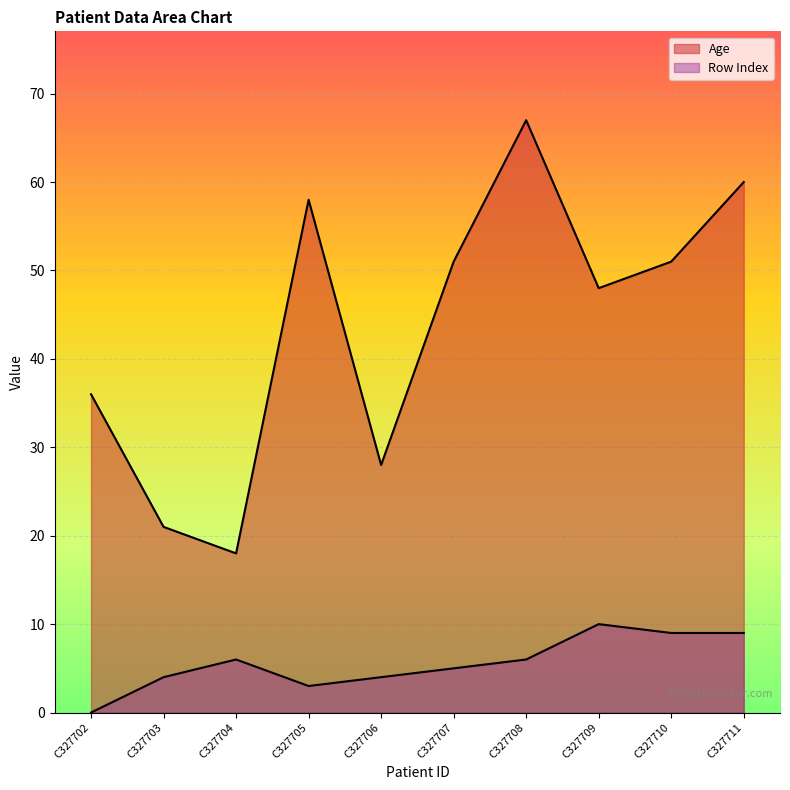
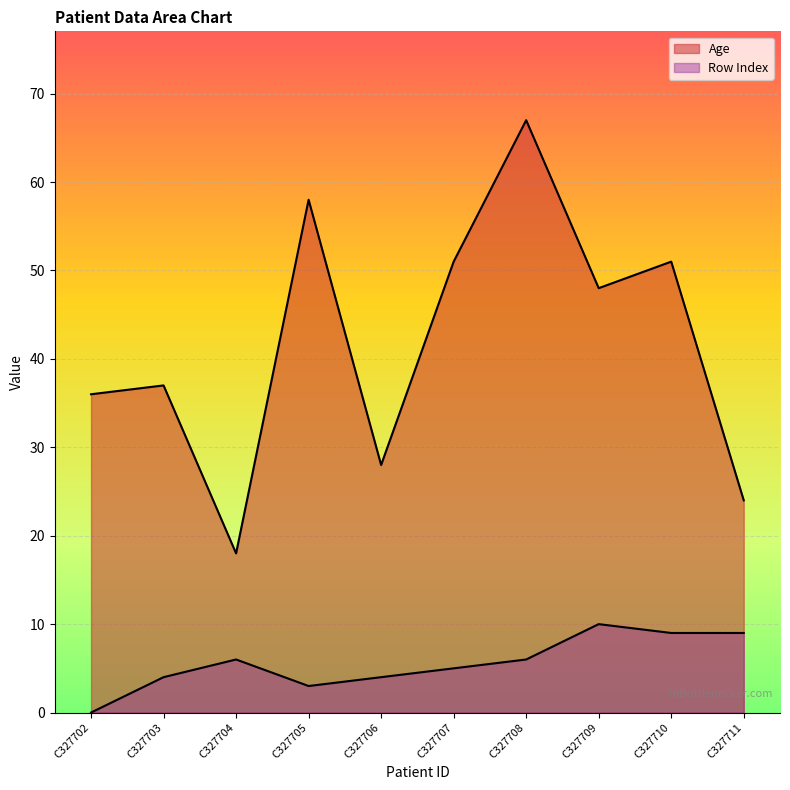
Age, C327703: 21 -> 37
Age, C327711: 60 -> 24
